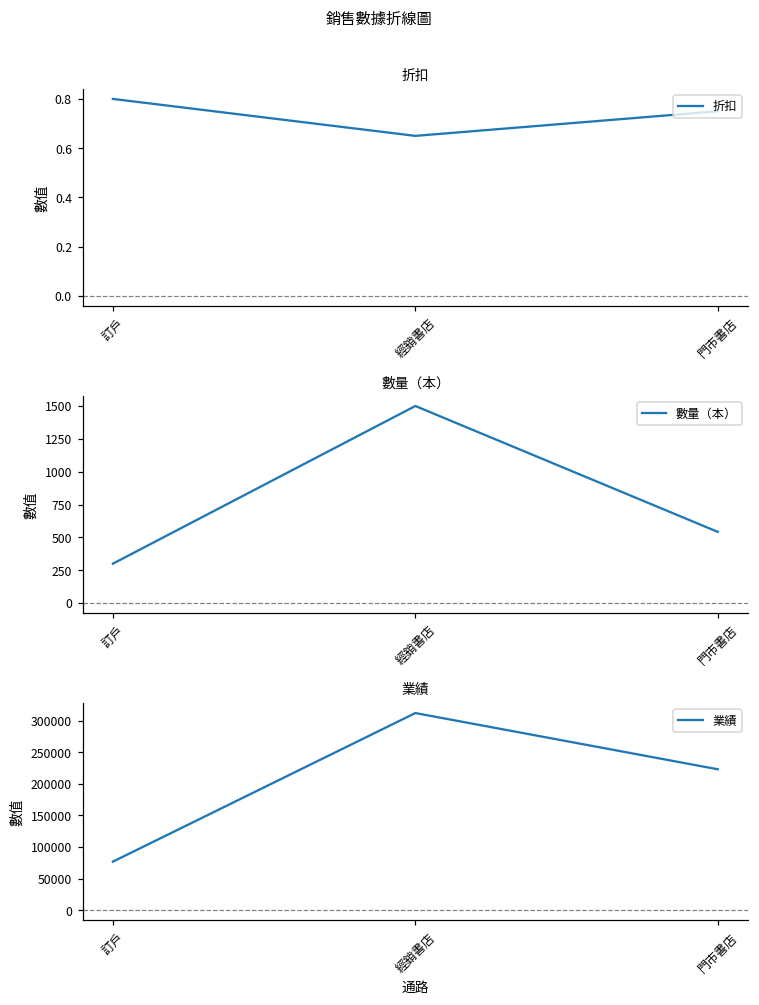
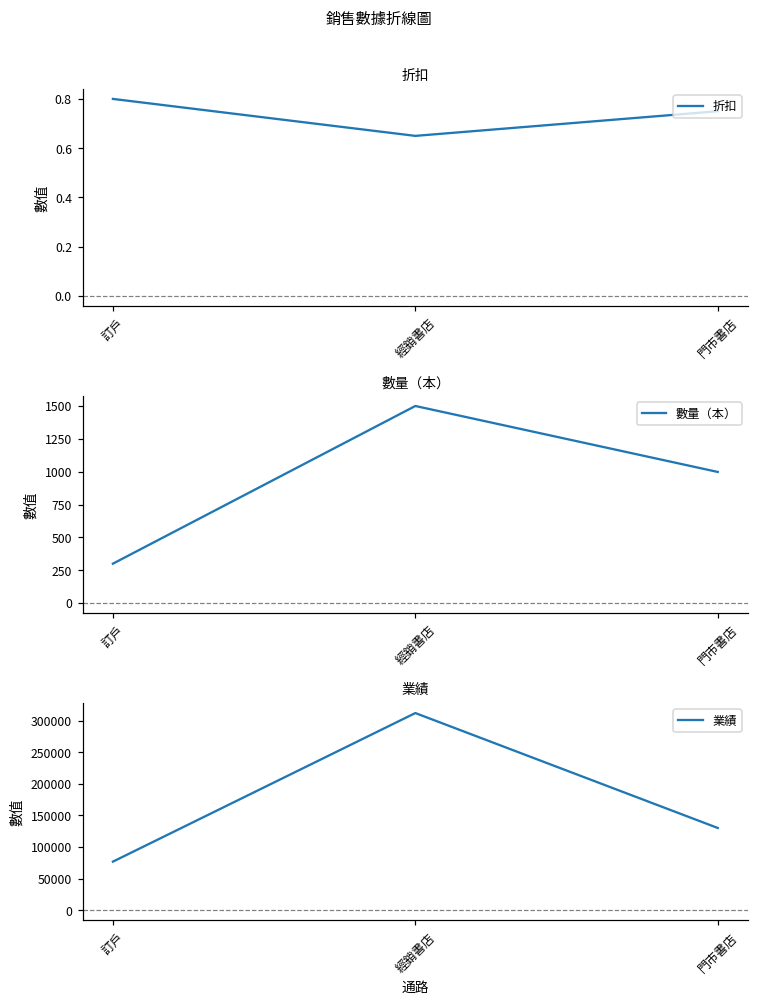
數量（本）, 門市書店: 540 -> 1000
業績, 門市書店: 220000 -> 130000
